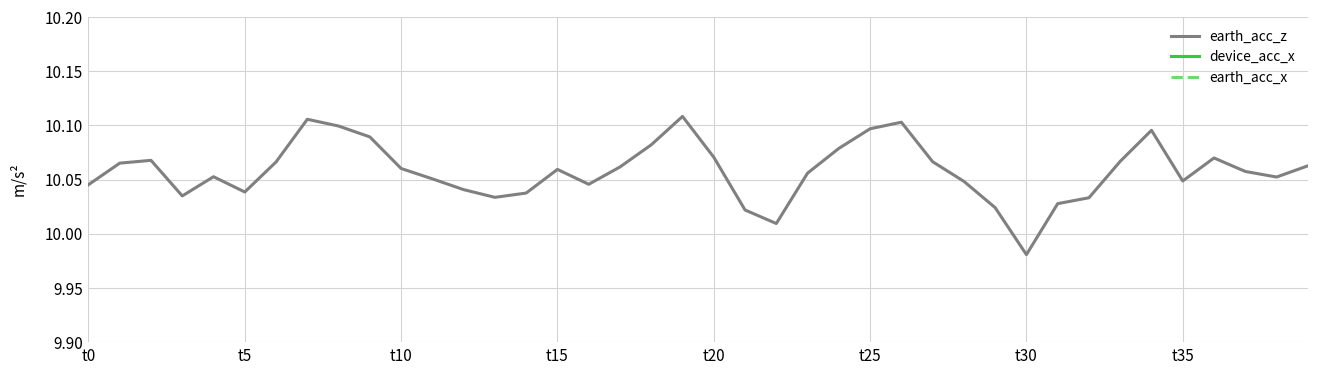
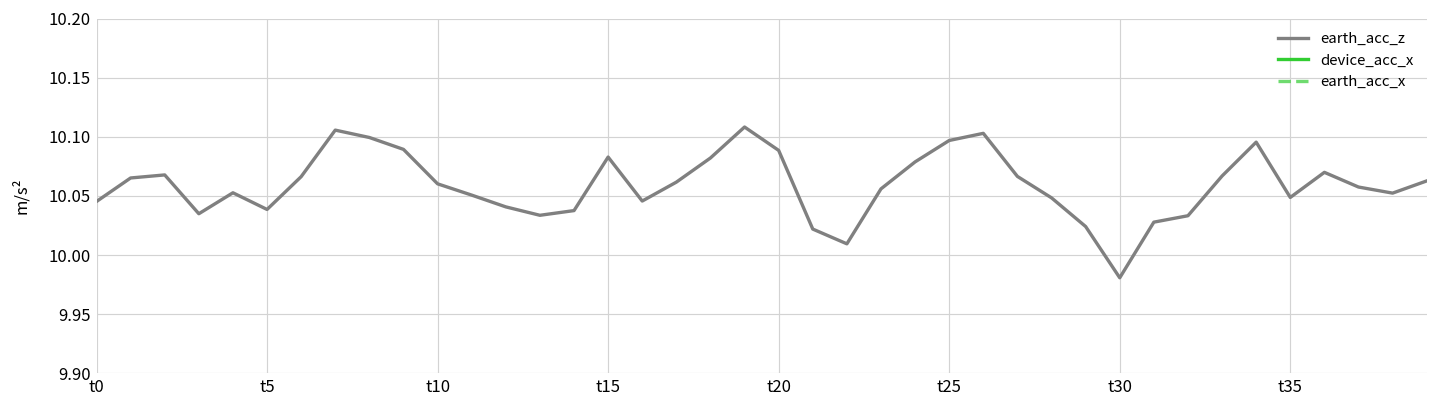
earth_acc_z, t15: 10.06 -> 10.08
earth_acc_z, t20: 10.07 -> 10.09
